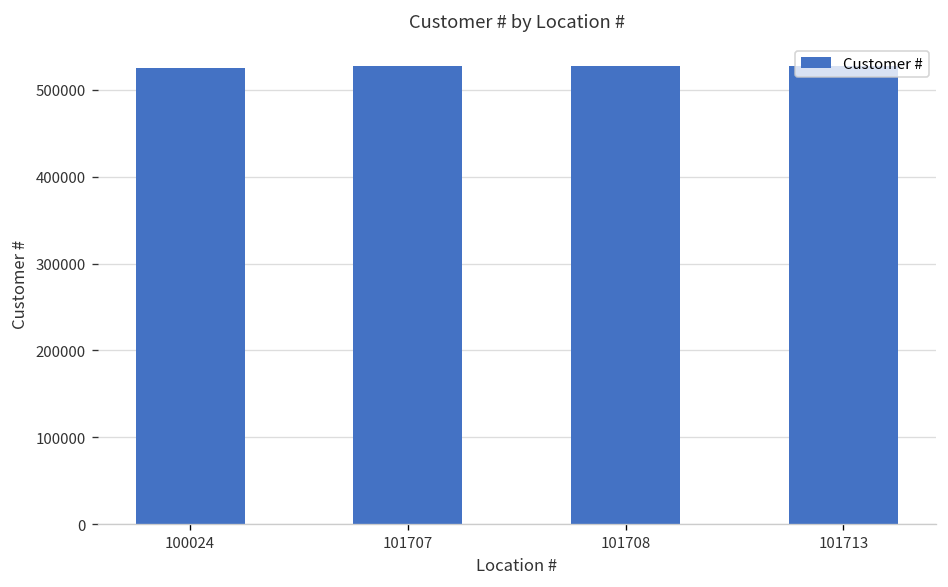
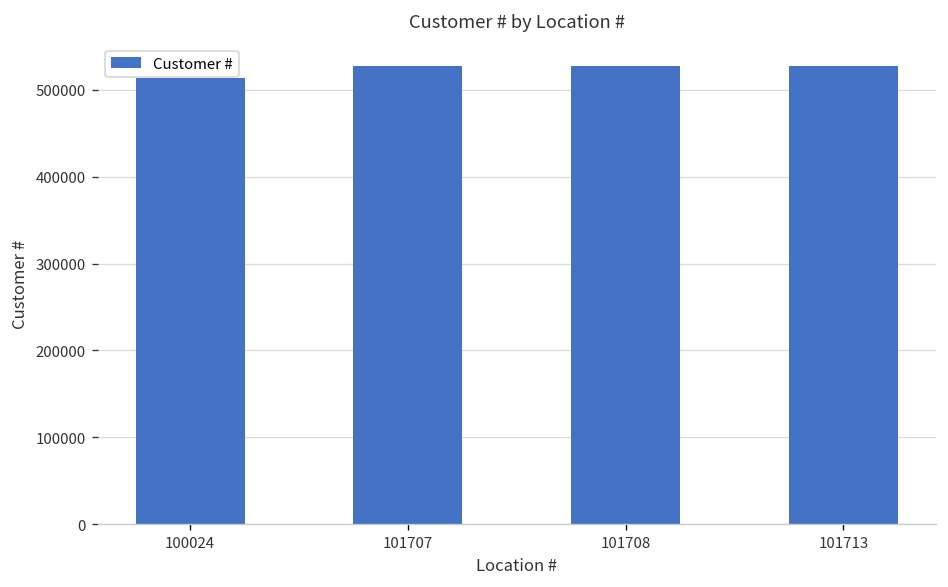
100024: 530000 -> 510000
